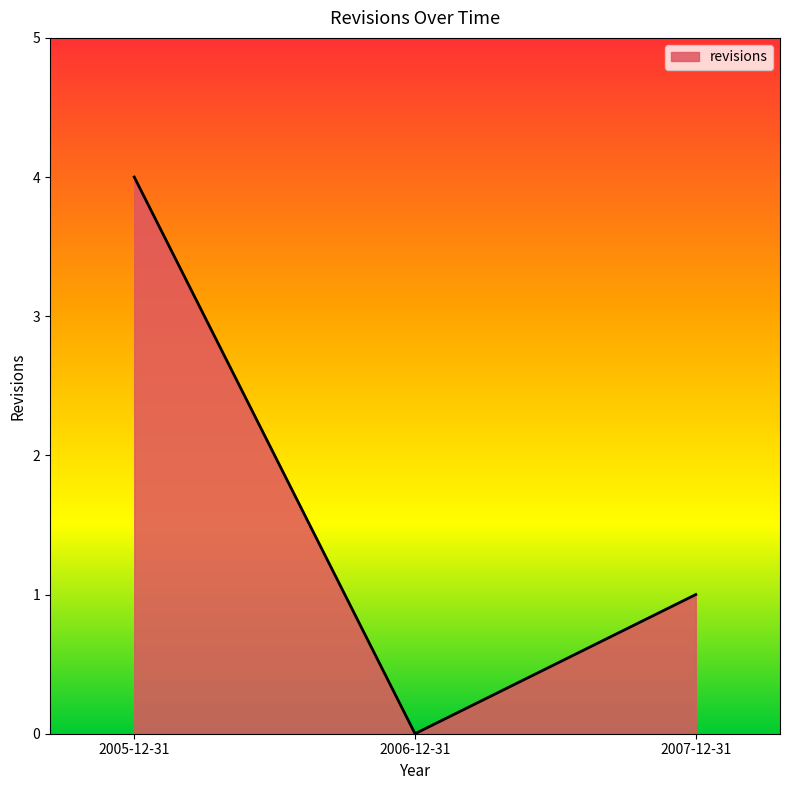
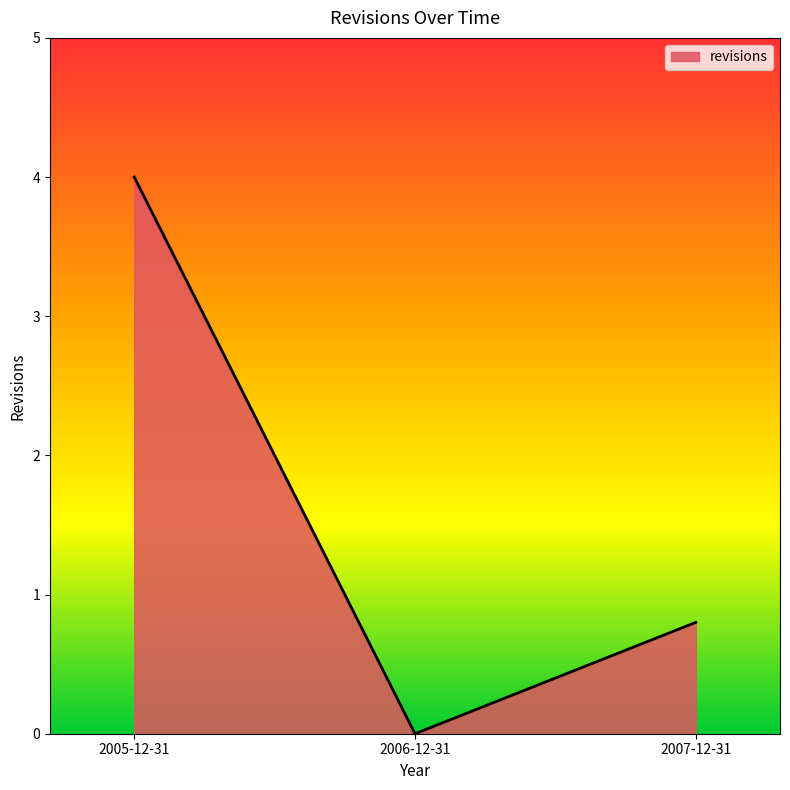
2007-12-31: 1.0 -> 0.8
